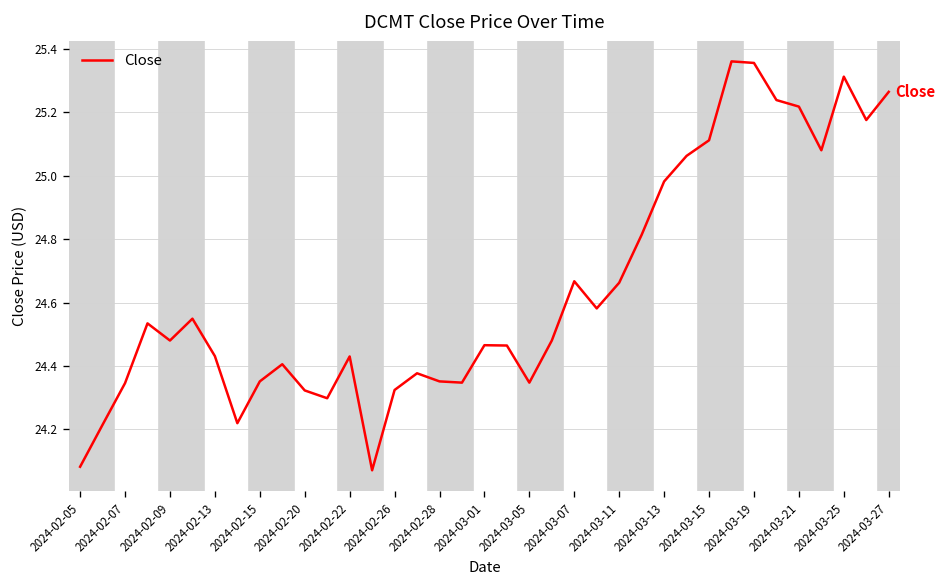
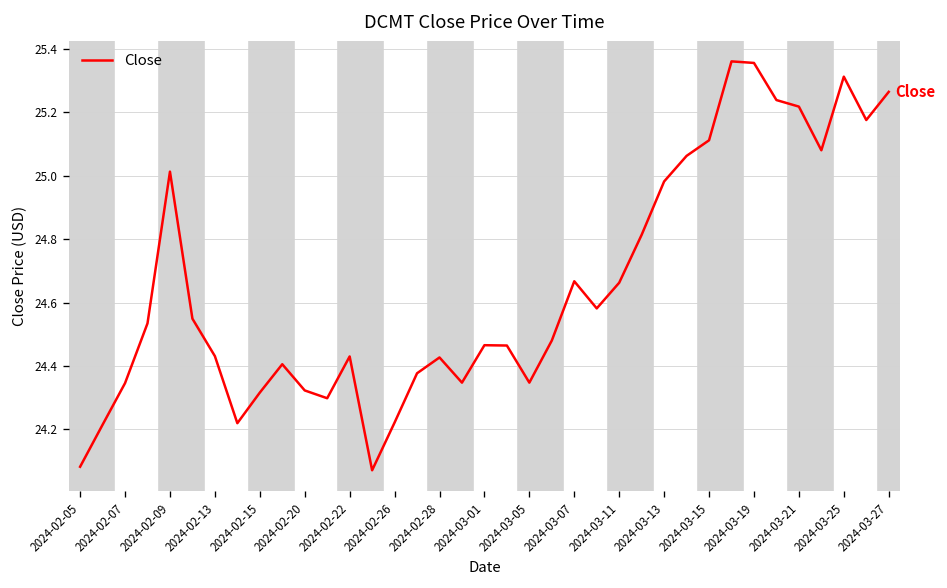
2024-02-09: 24.48 -> 25.01
2024-02-15: 24.35 -> 24.32
2024-02-26: 24.32 -> 24.22
2024-02-28: 24.35 -> 24.43
